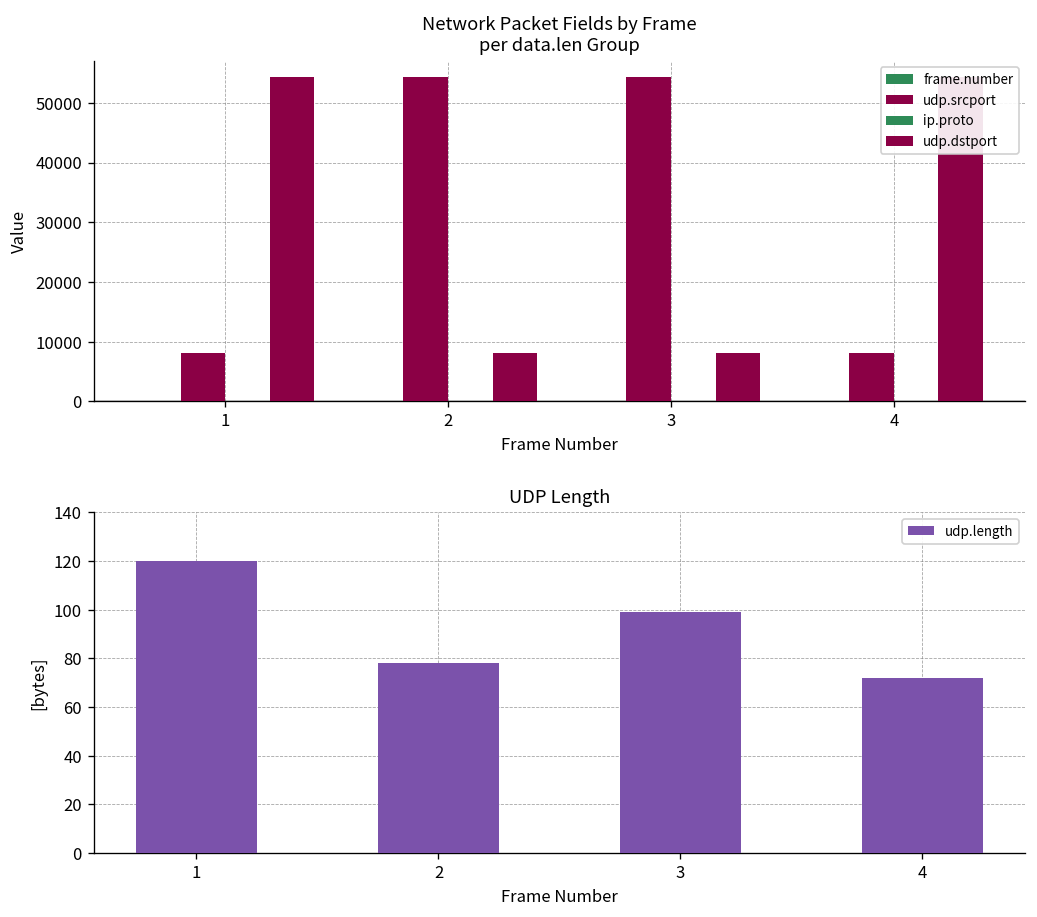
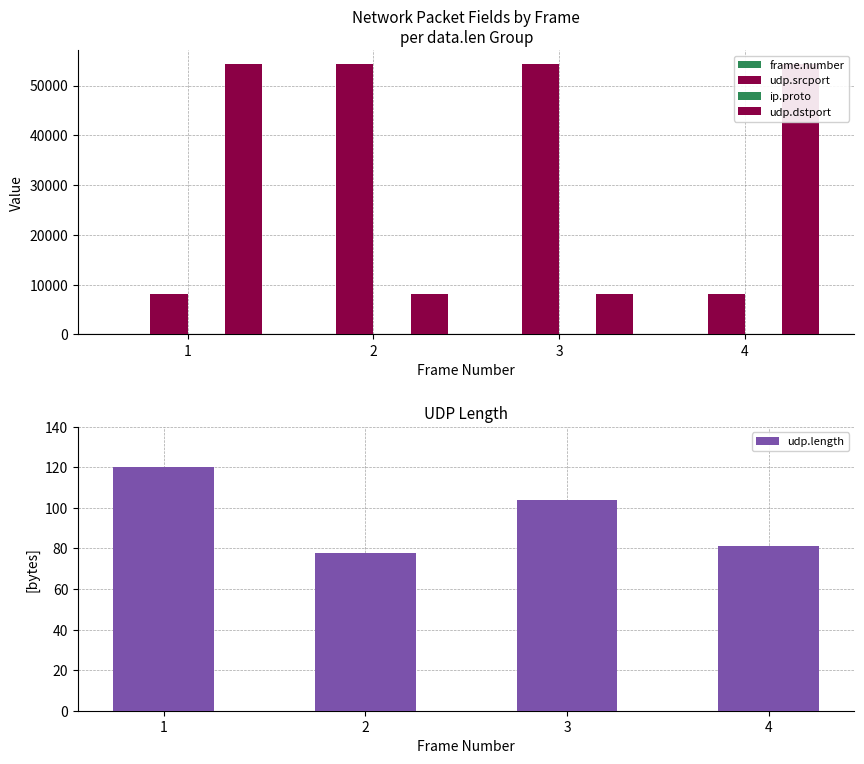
UDP Length, 3: 99 -> 104
UDP Length, 4: 72 -> 81
